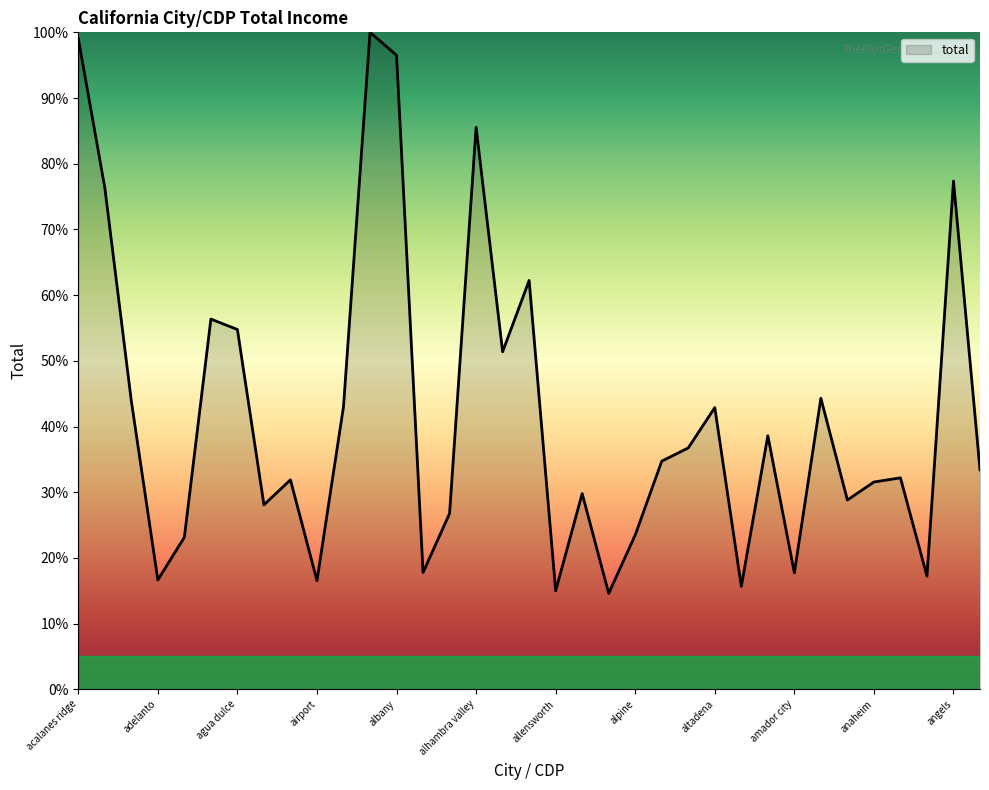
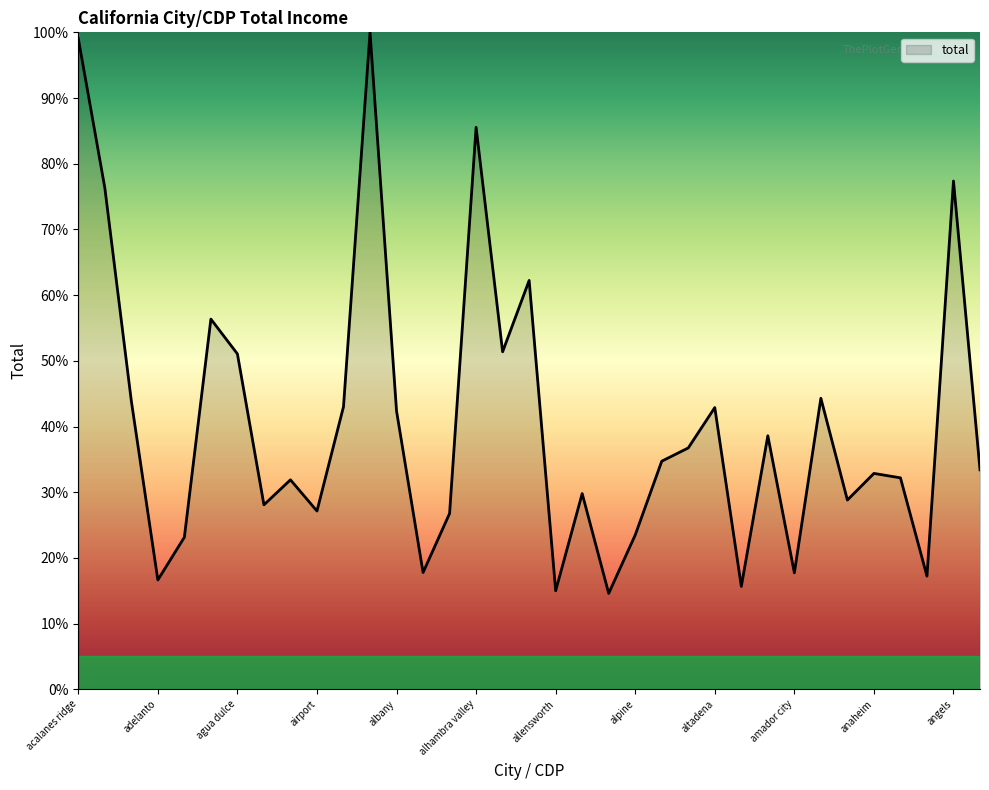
agua dulce: 55% -> 51%
airport: 17% -> 27%
albany: 97% -> 42%
anaheim: 32% -> 33%
